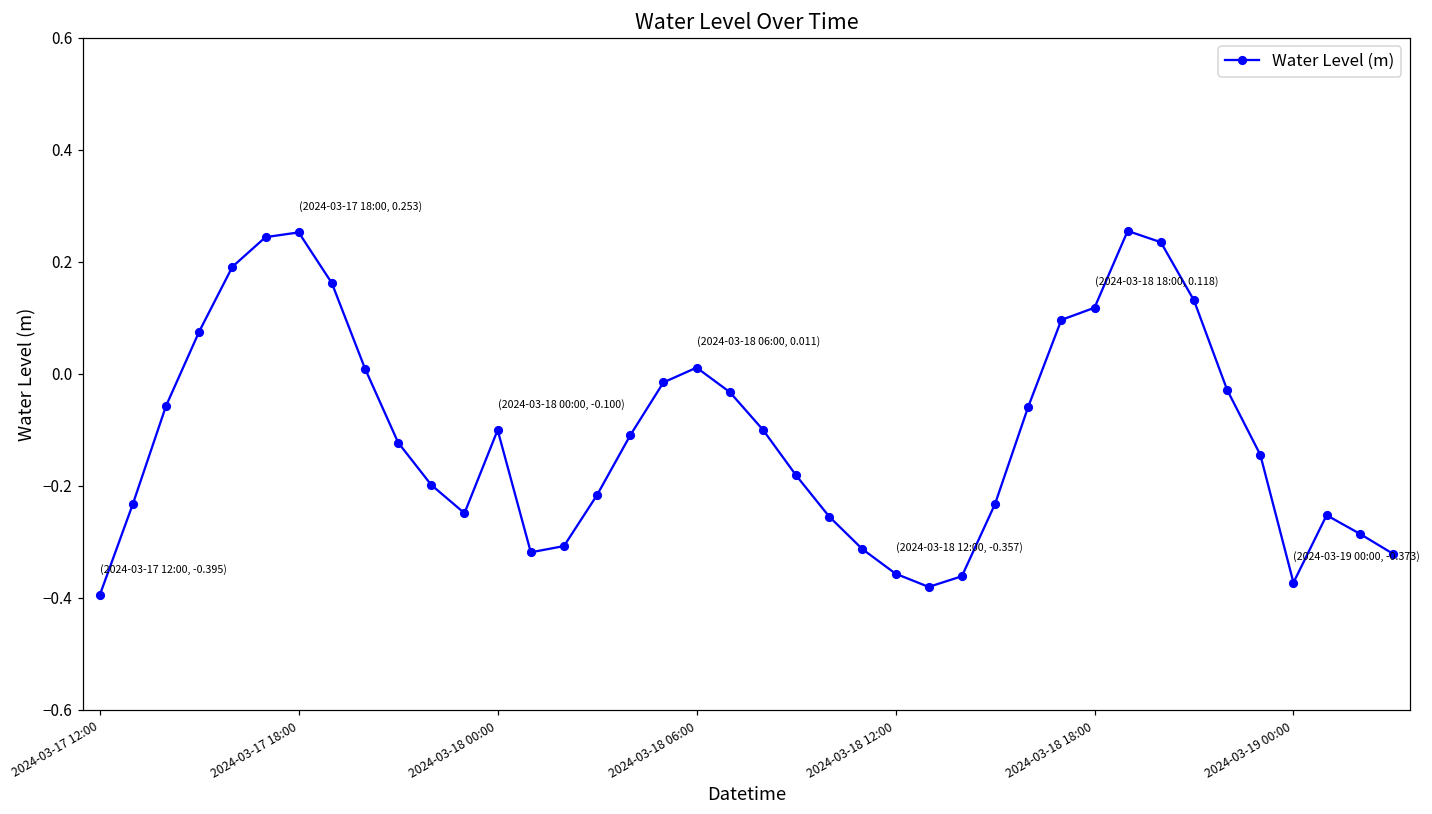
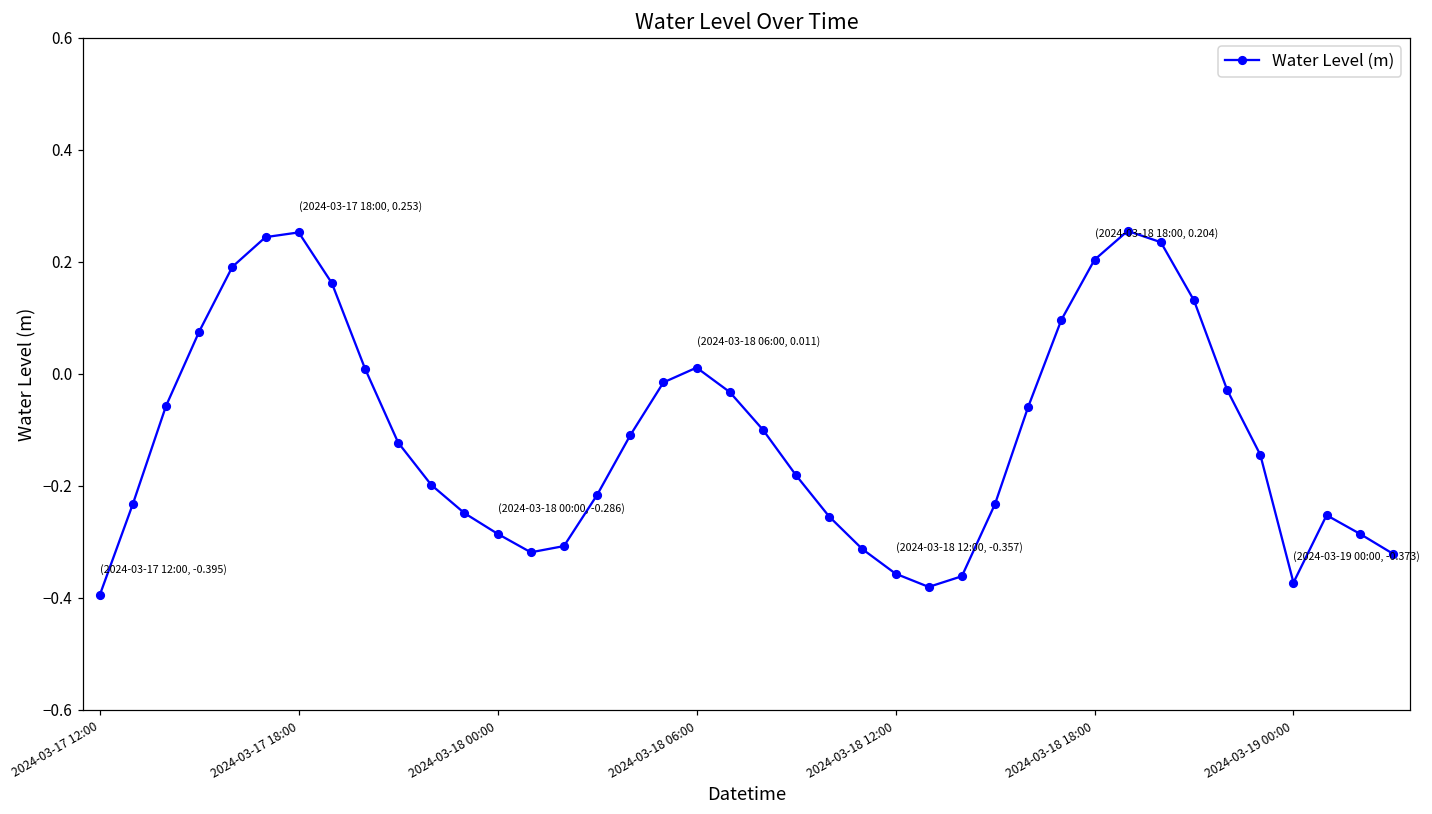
2024-03-18 00:00: -0.100 -> -0.286
2024-03-18 18:00: 0.118 -> 0.204
